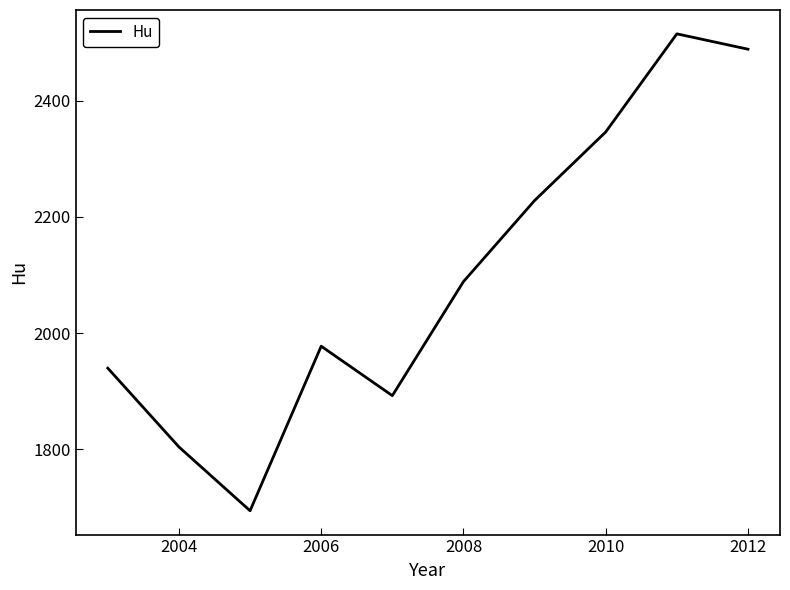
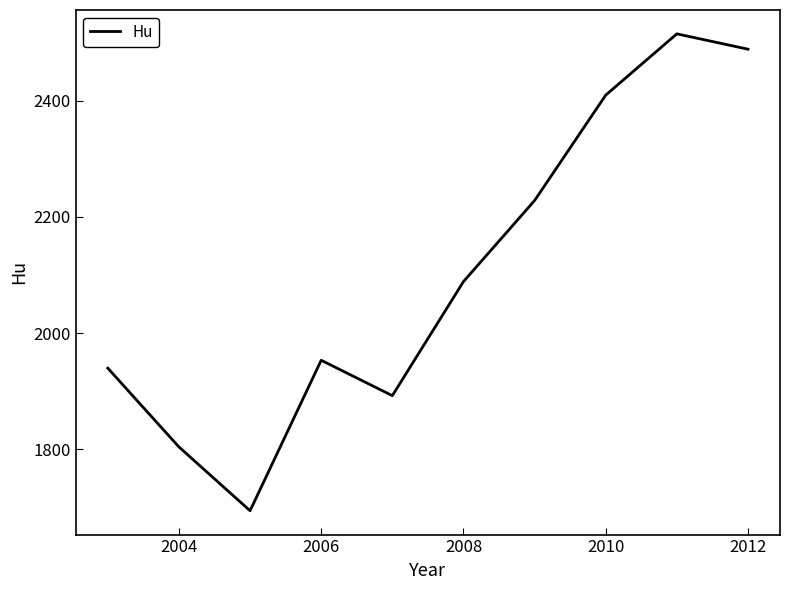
2006: 1980 -> 1950
2010: 2350 -> 2410
